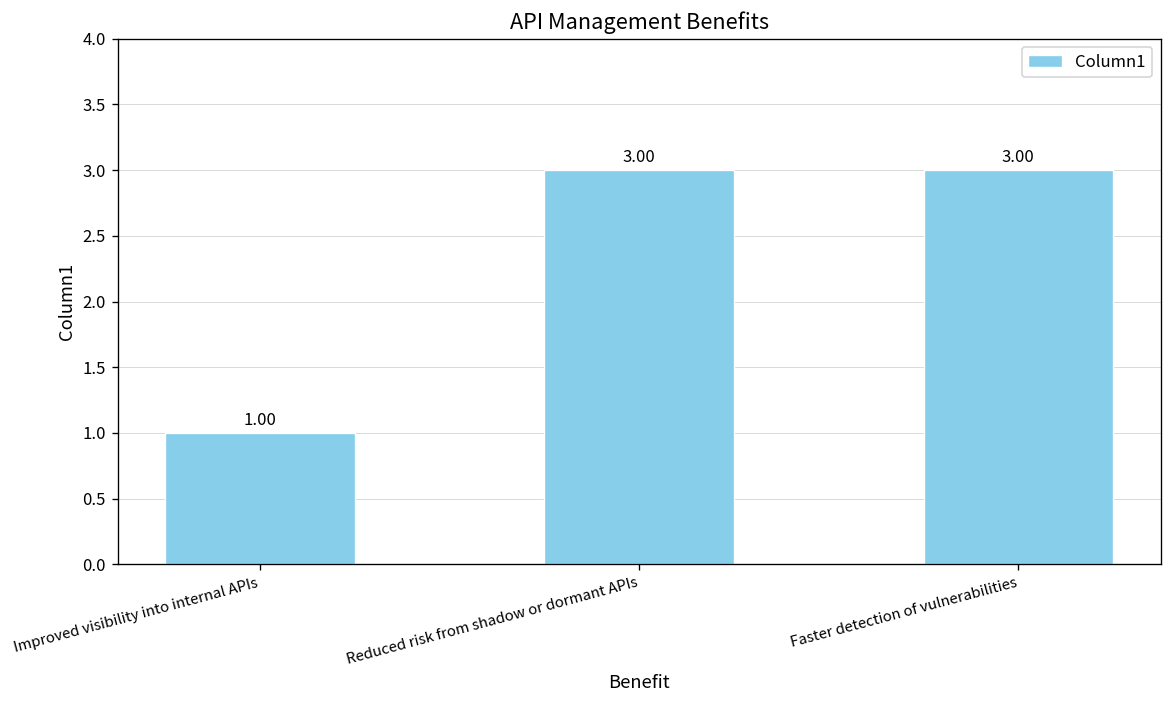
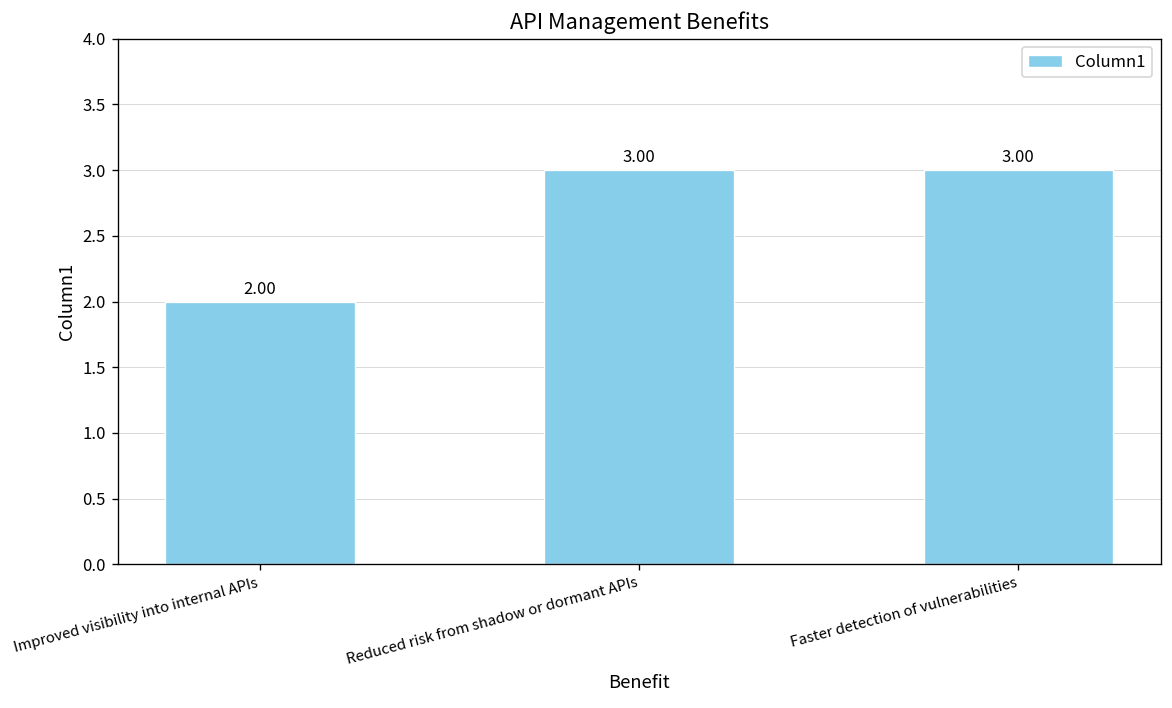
Improved visibility into internal APIs: 1.00 -> 2.00
